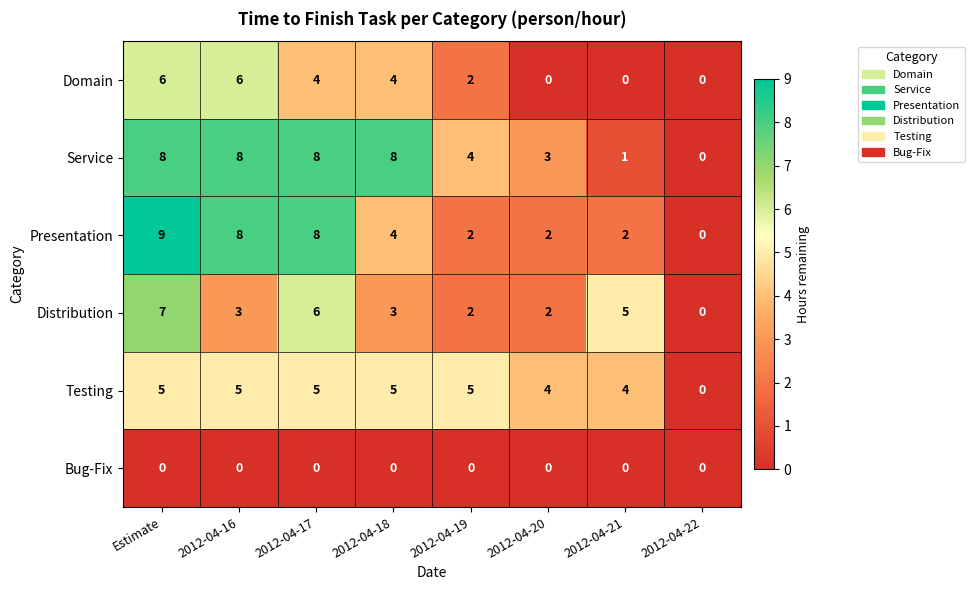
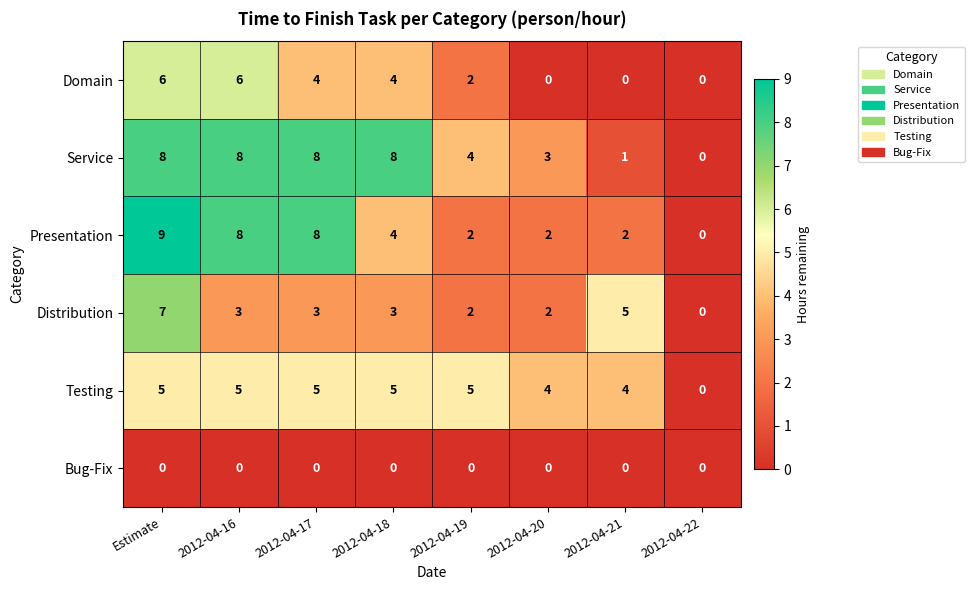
Distribution, 2012-04-17: 6 -> 3
